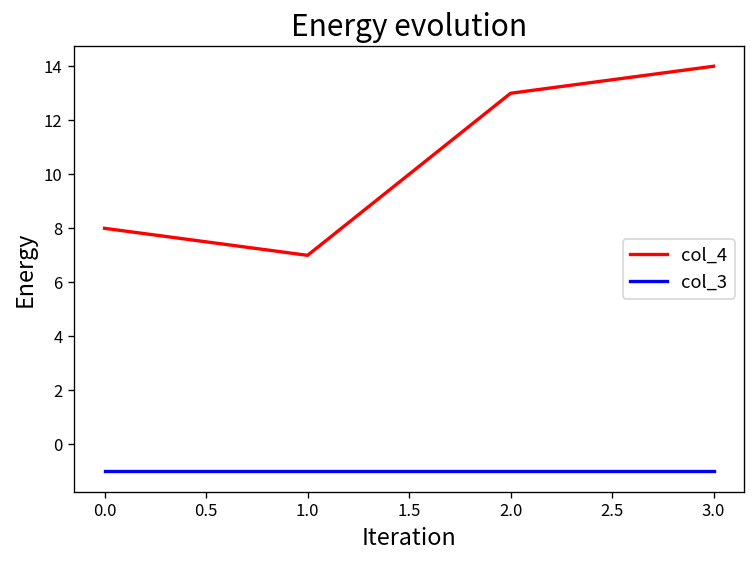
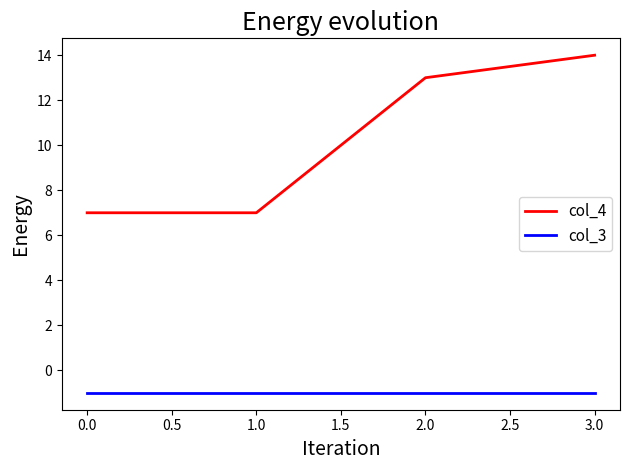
col_4, 0.0: 8 -> 7
